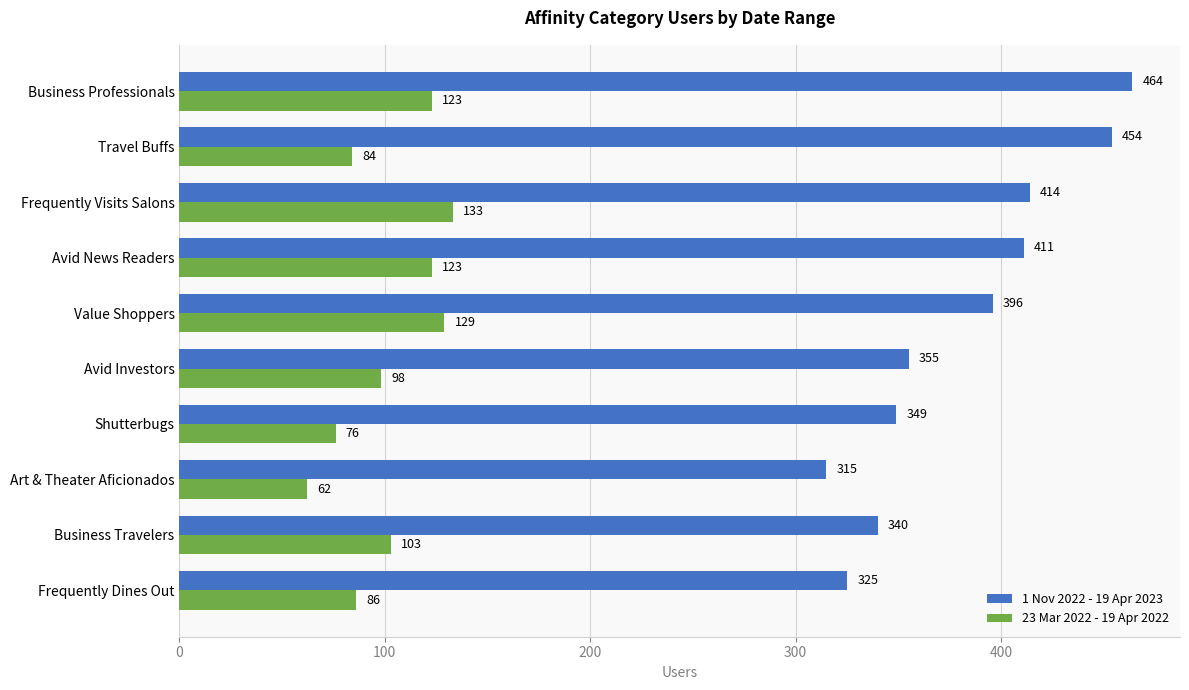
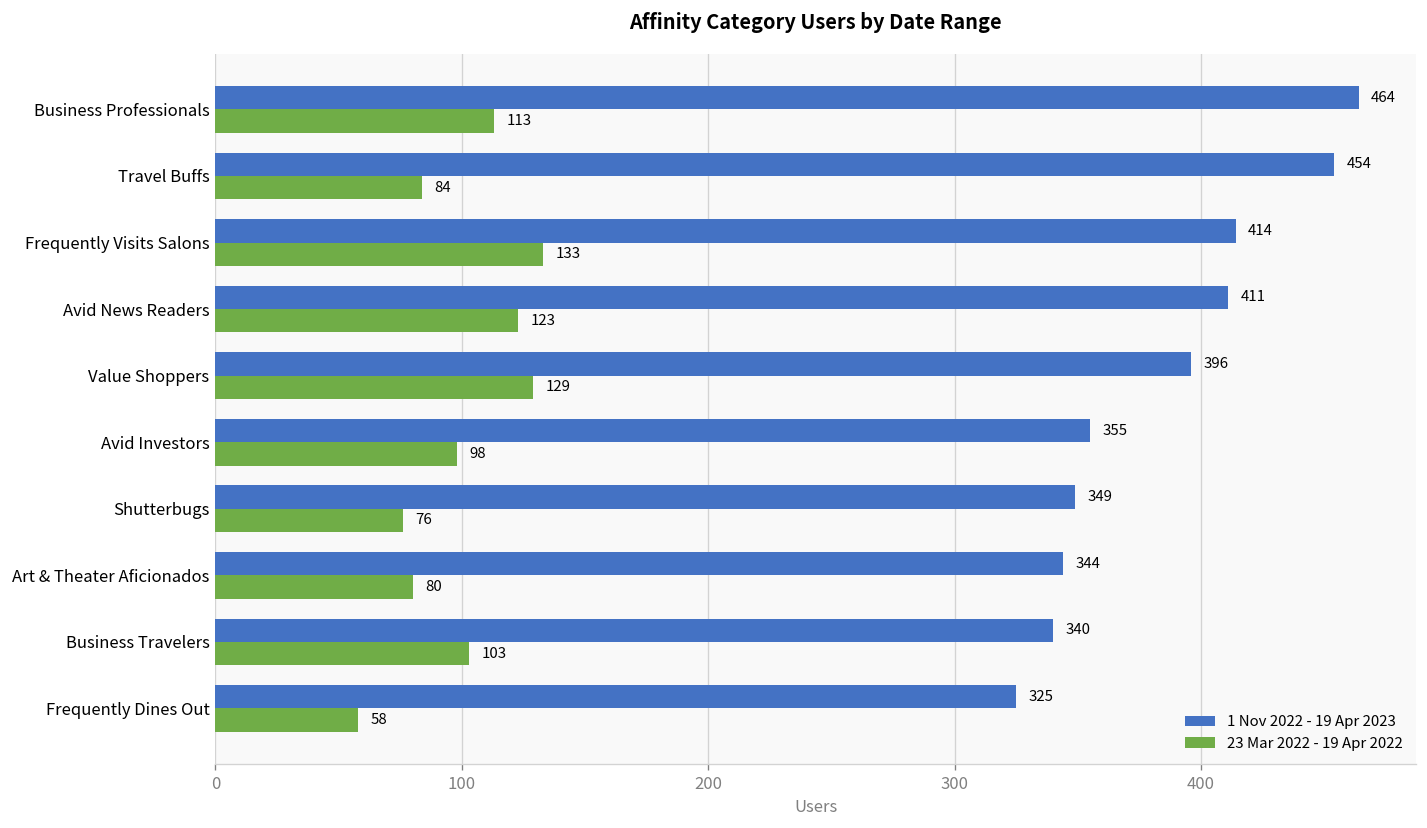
23 Mar 2022 - 19 Apr 2022, Business Professionals: 123 -> 113
1 Nov 2022 - 19 Apr 2023, Art & Theater Aficionados: 315 -> 344
23 Mar 2022 - 19 Apr 2022, Art & Theater Aficionados: 62 -> 80
23 Mar 2022 - 19 Apr 2022, Frequently Dines Out: 86 -> 58
